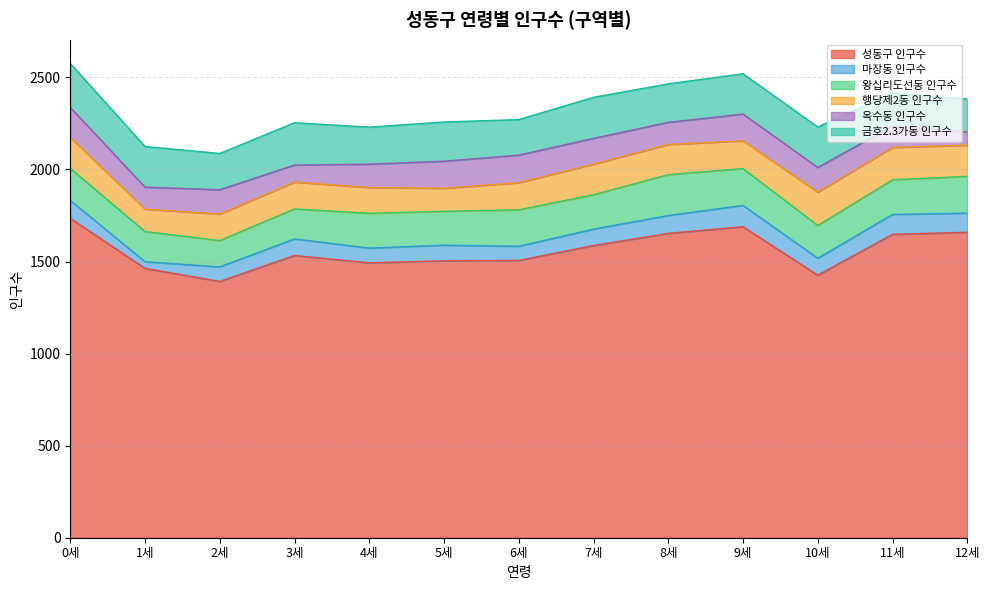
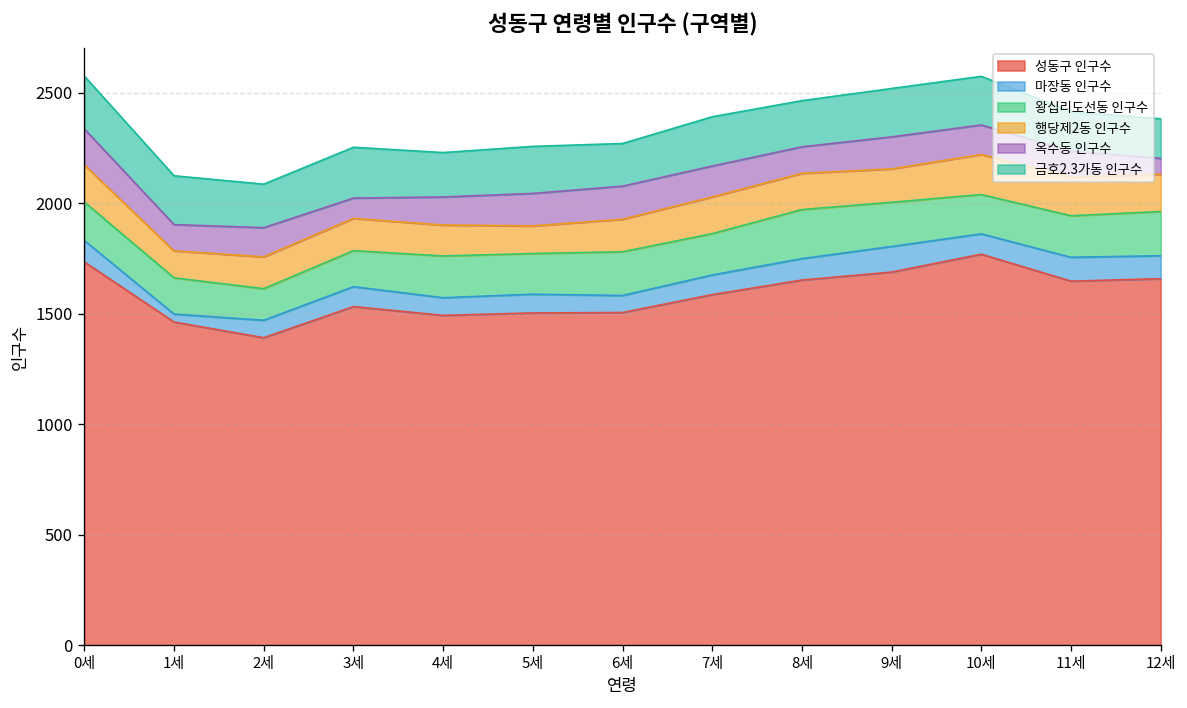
성동구 인구수, 10세: 1430 -> 1770
